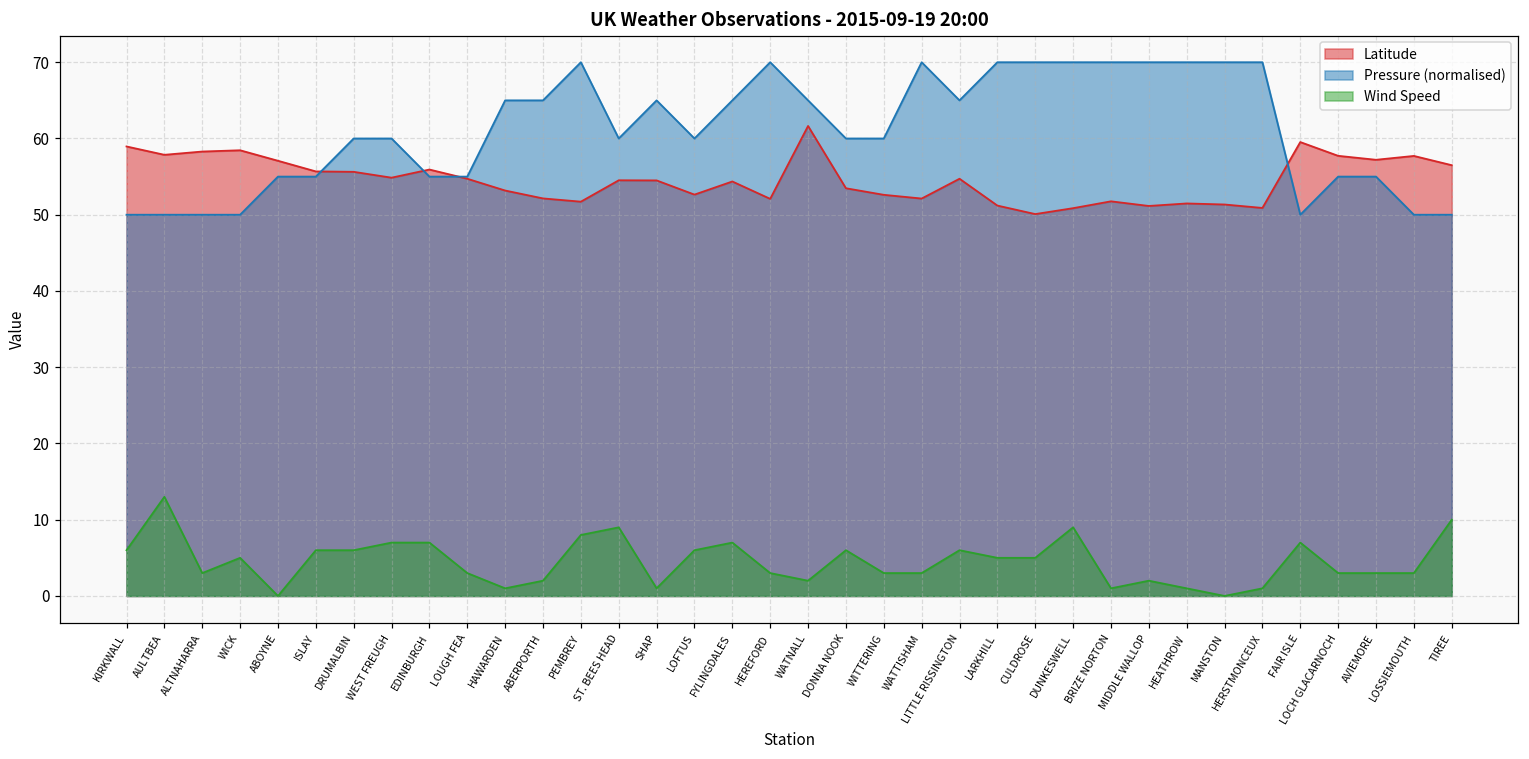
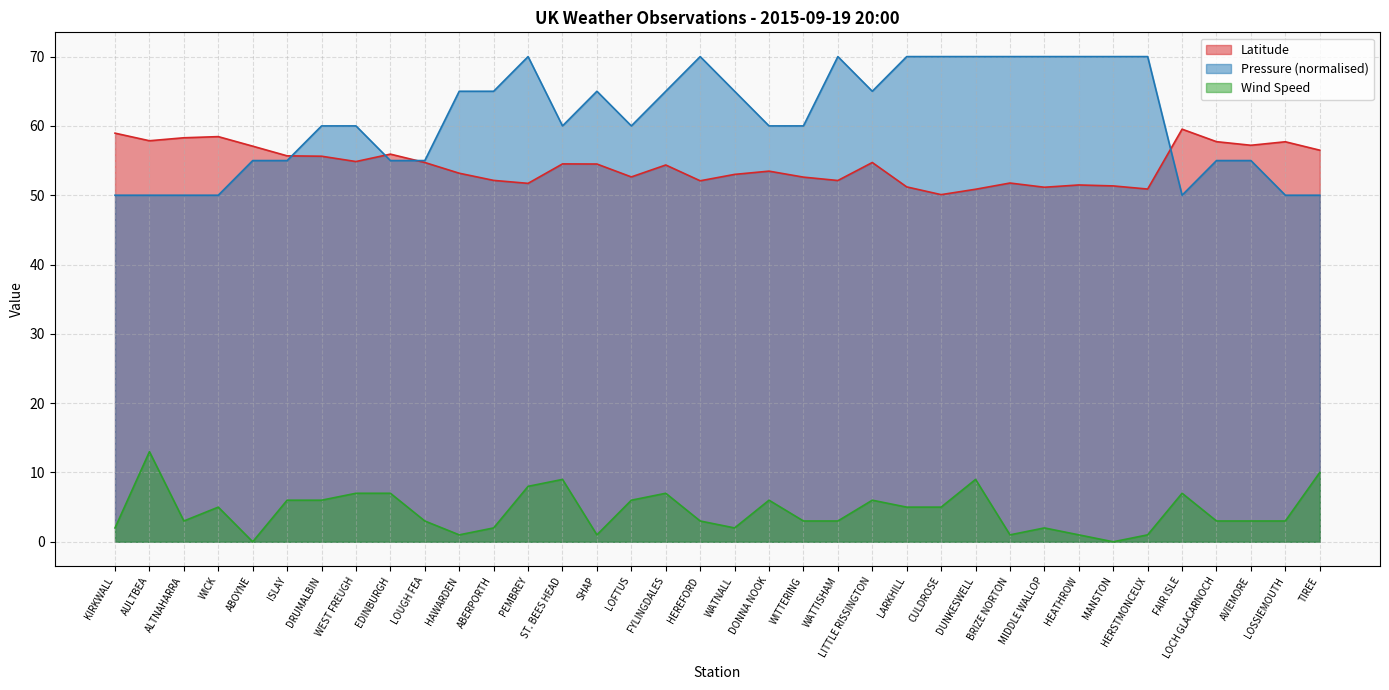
Wind Speed, KIRKWALL: 6 -> 2
Latitude, WATNALL: 62 -> 53
